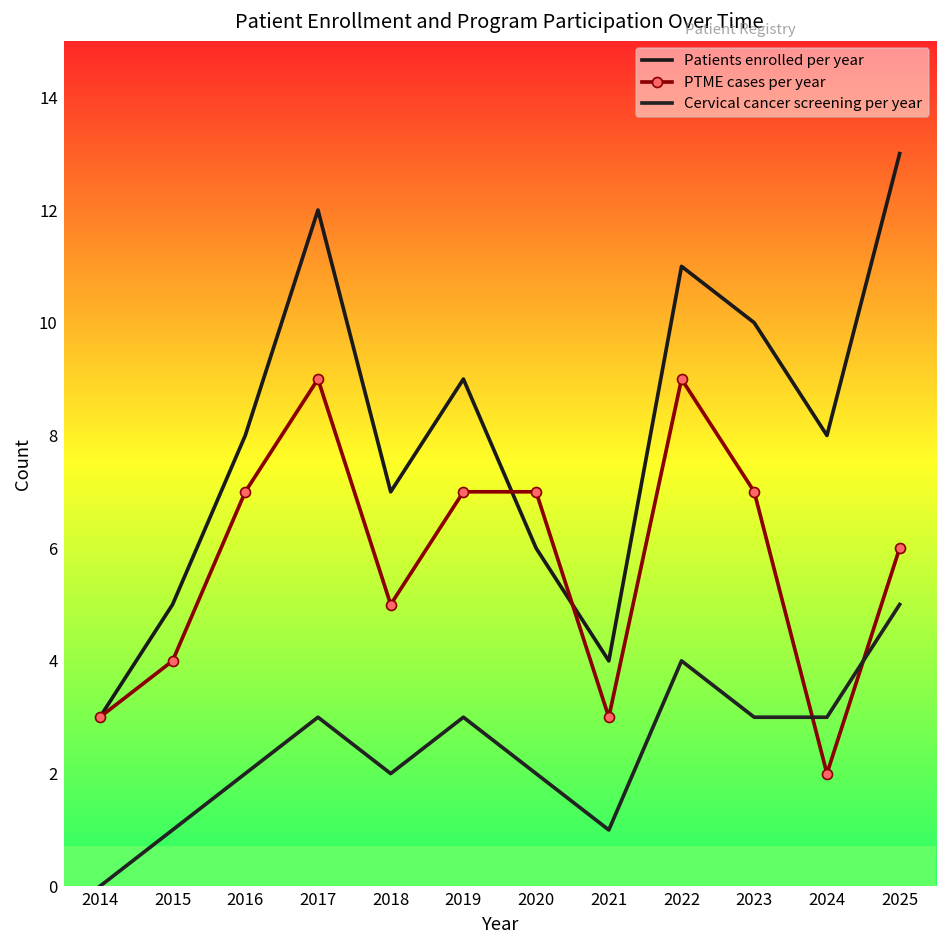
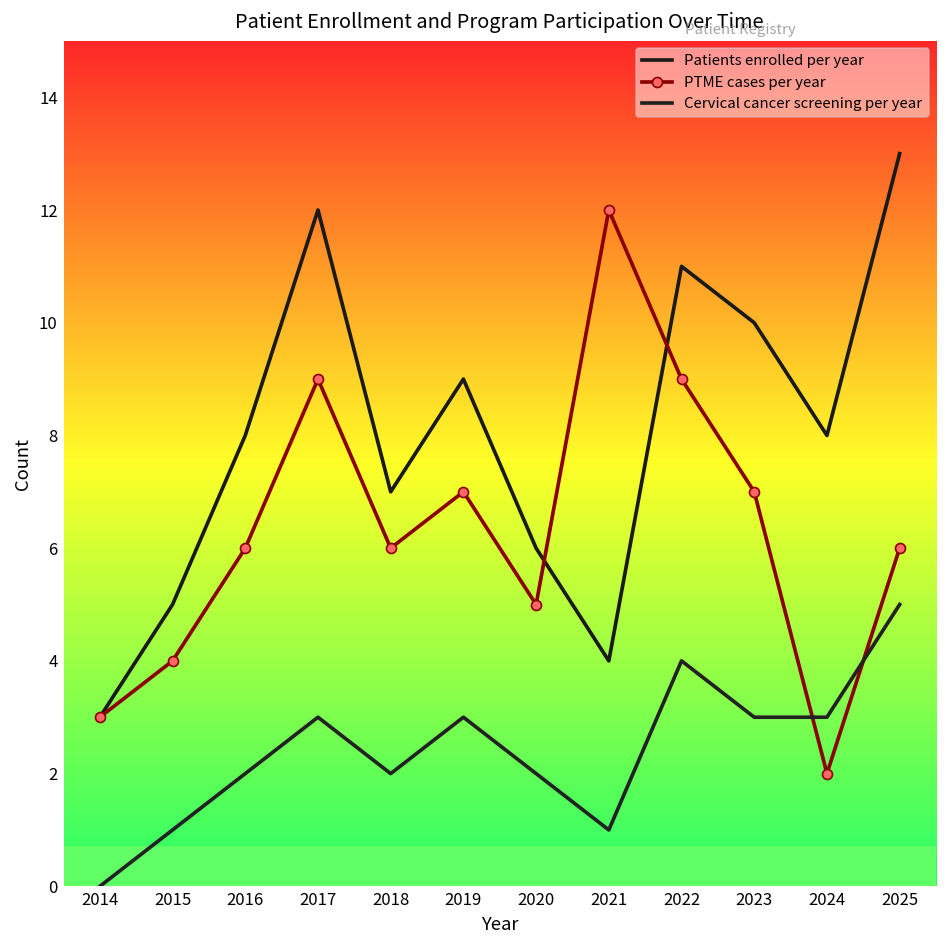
PTME cases per year, 2016: 7 -> 6
PTME cases per year, 2018: 5 -> 6
PTME cases per year, 2020: 7 -> 5
PTME cases per year, 2021: 3 -> 12
